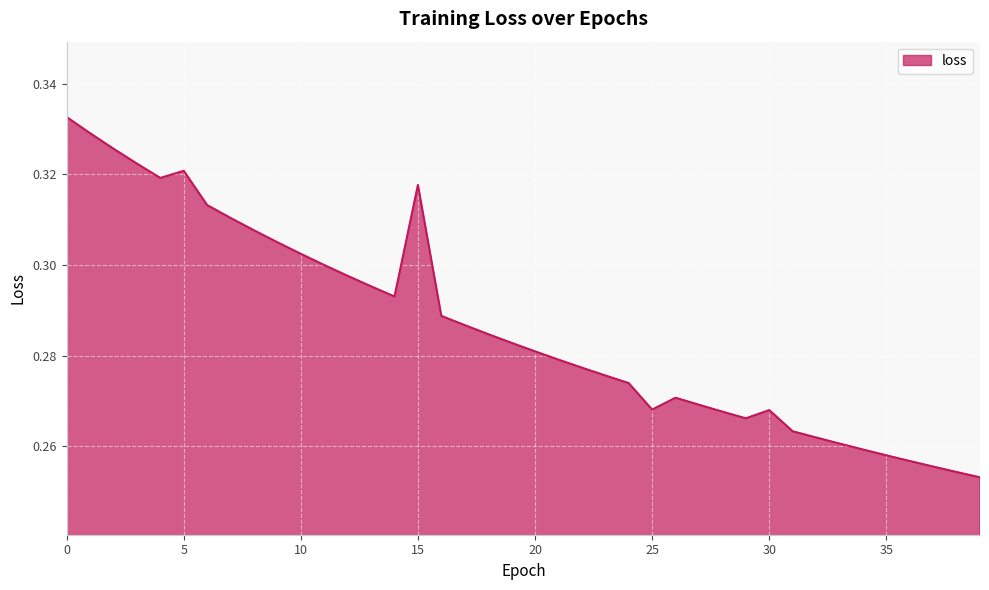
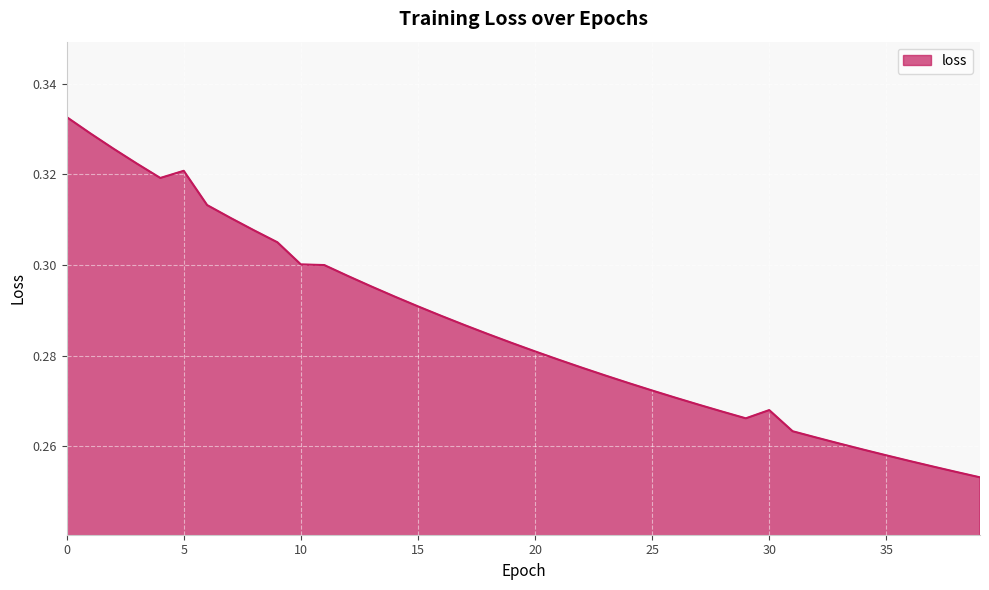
10: 0.302 -> 0.300
15: 0.318 -> 0.291
25: 0.268 -> 0.272
